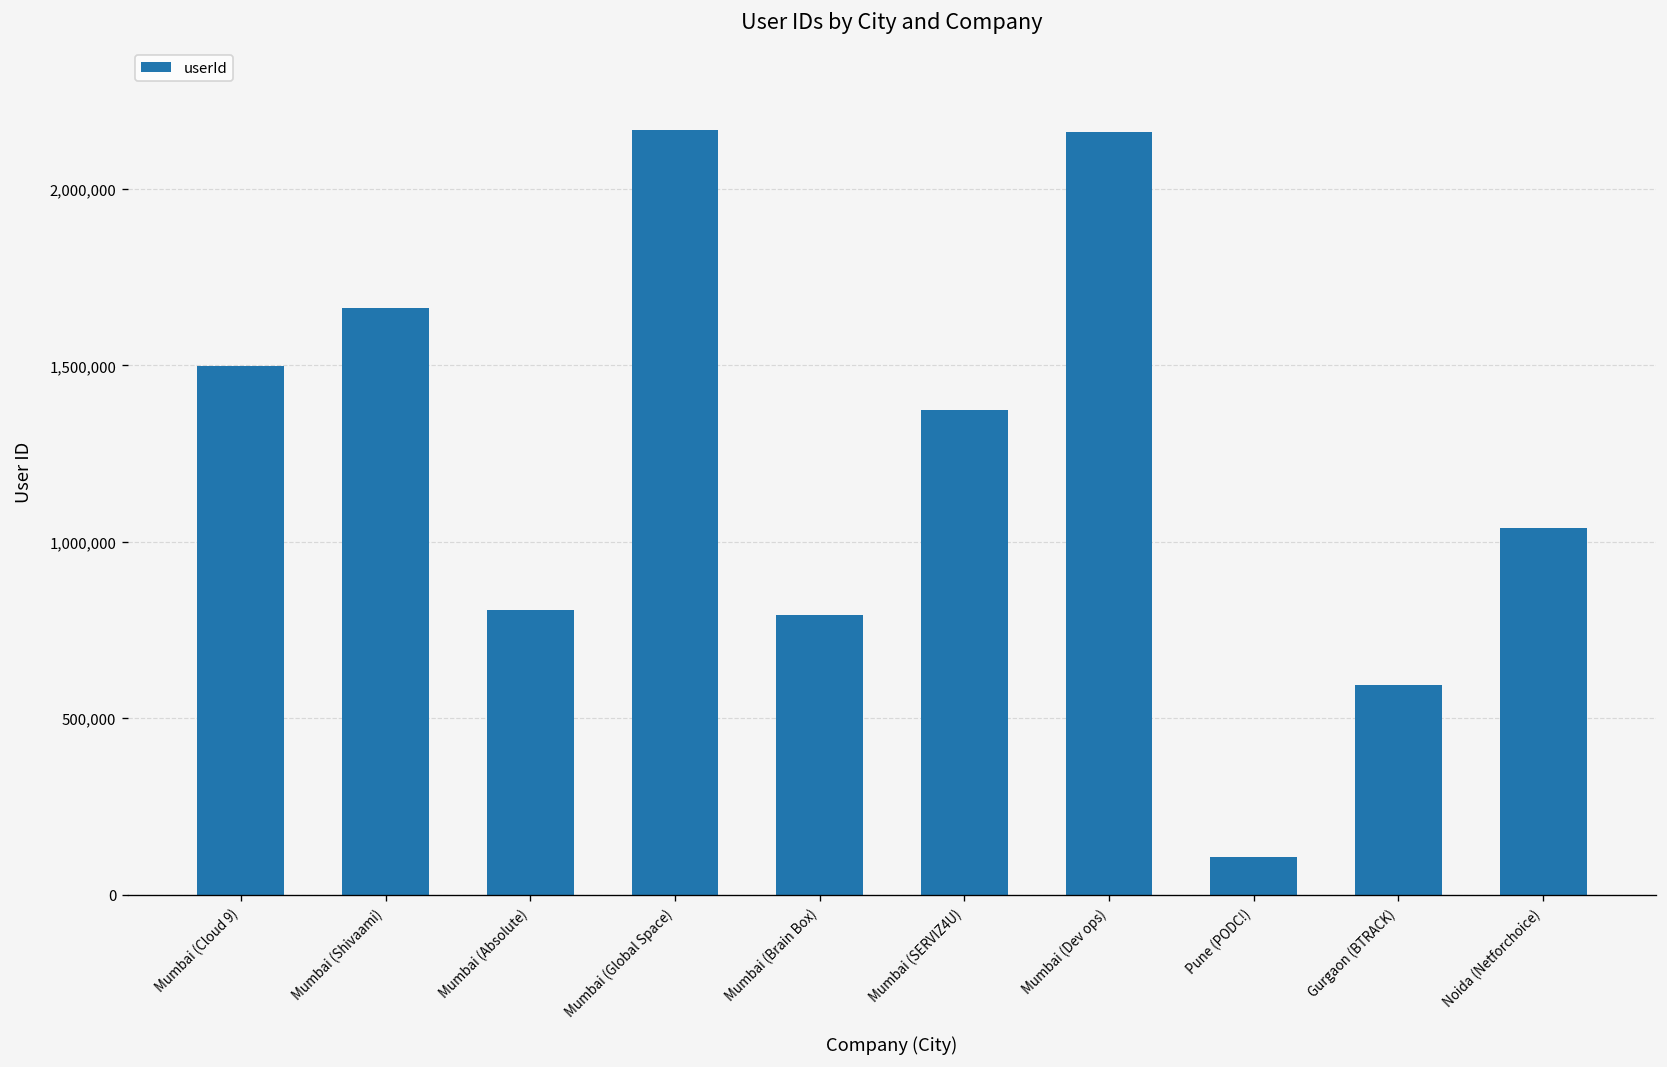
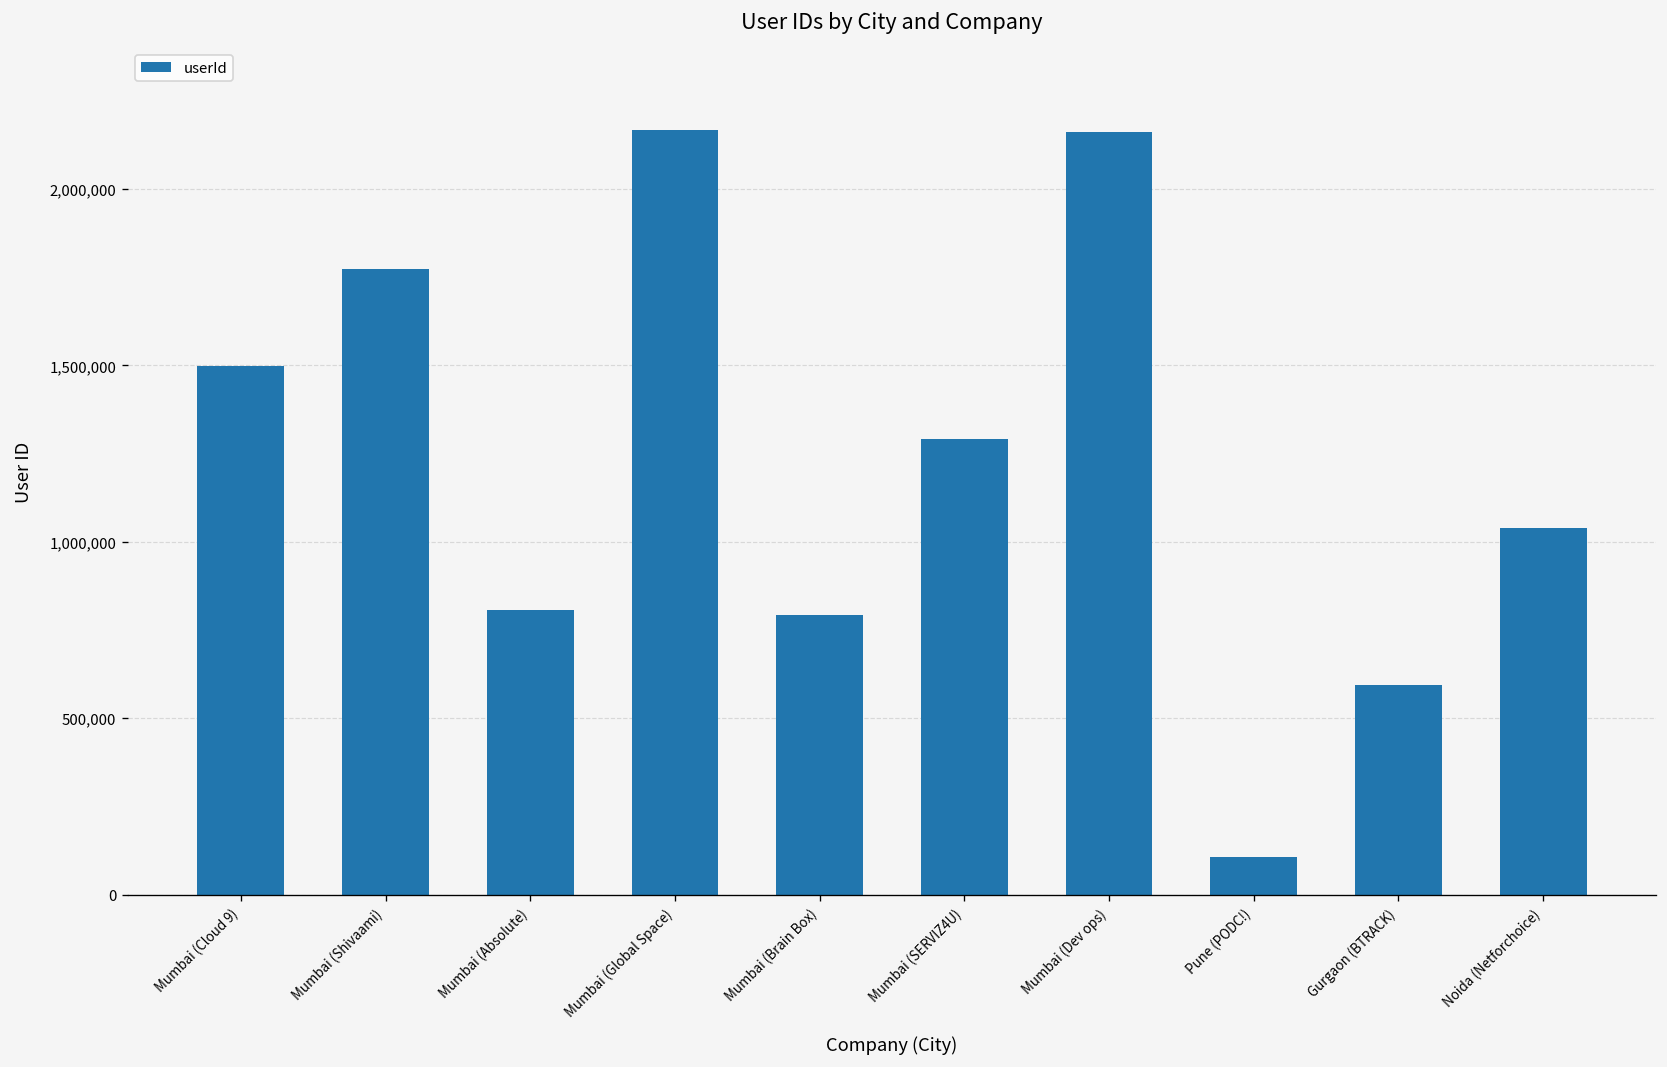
Mumbai (Shivaami): 1,660,000 -> 1,770,000
Mumbai (SERVIZ4U): 1,370,000 -> 1,290,000
